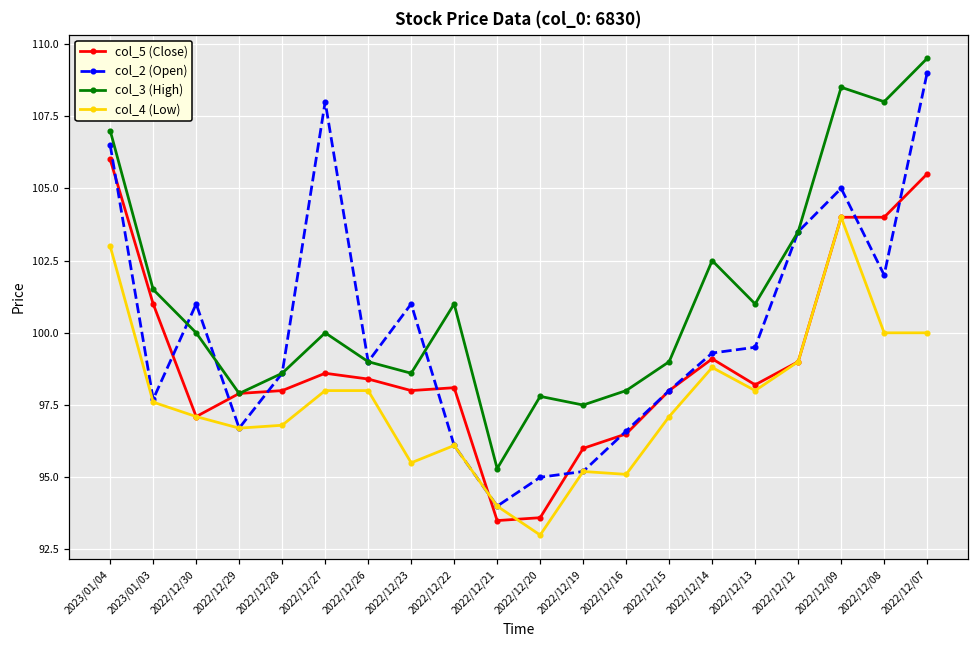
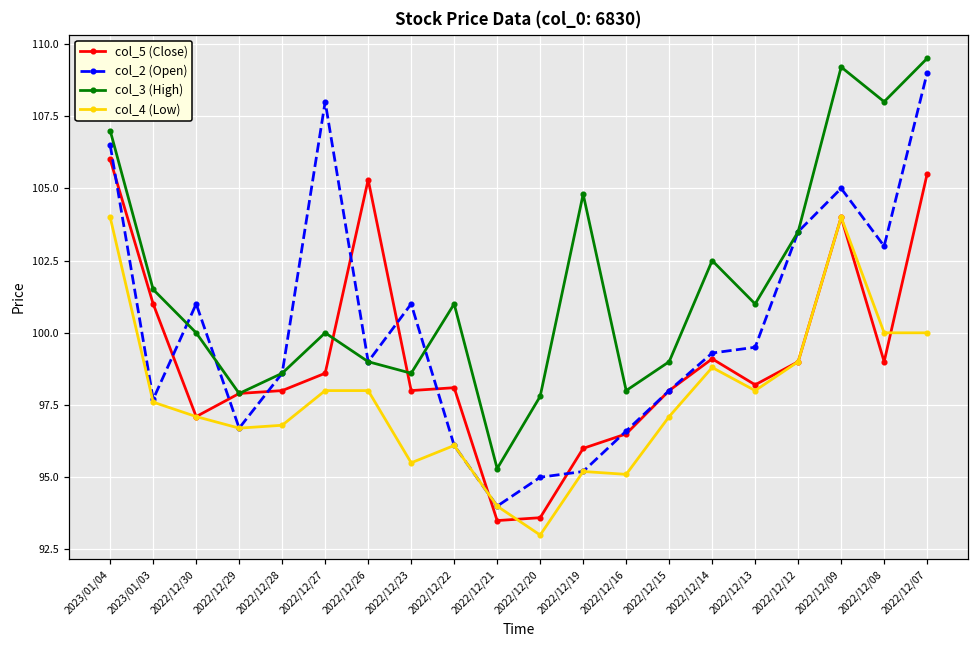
col_4 (Low), 2023/01/04: 103 -> 104
col_5 (Close), 2022/12/26: 98.4 -> 105.3
col_3 (High), 2022/12/19: 97.5 -> 104.8
col_3 (High), 2022/12/09: 108.5 -> 109.2
col_5 (Close), 2022/12/08: 104 -> 99
col_2 (Open), 2022/12/08: 102 -> 103
